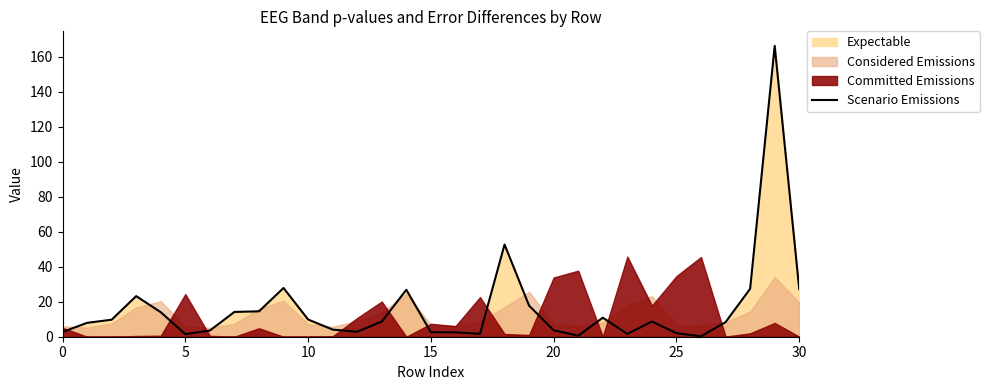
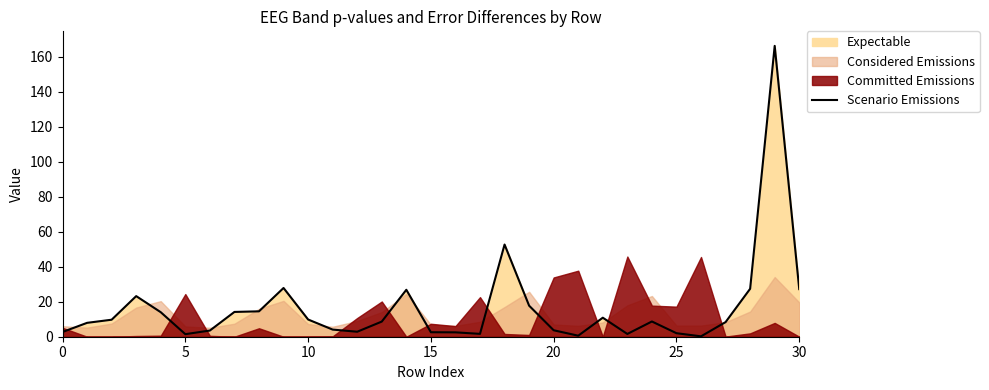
Committed Emissions, 25: 35 -> 17
